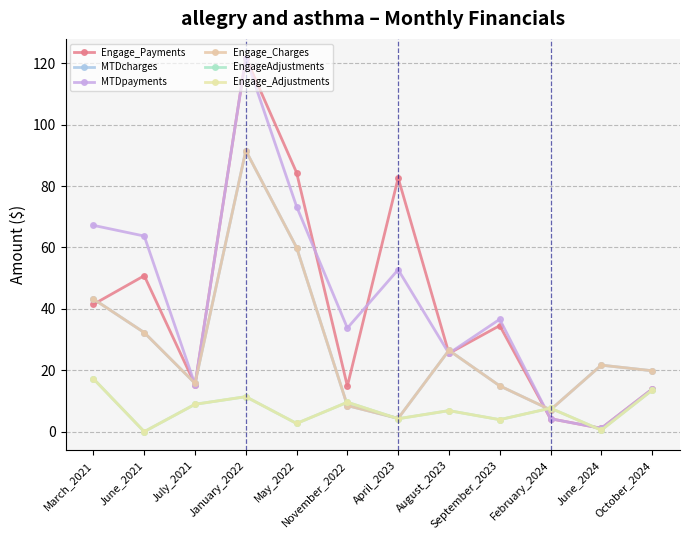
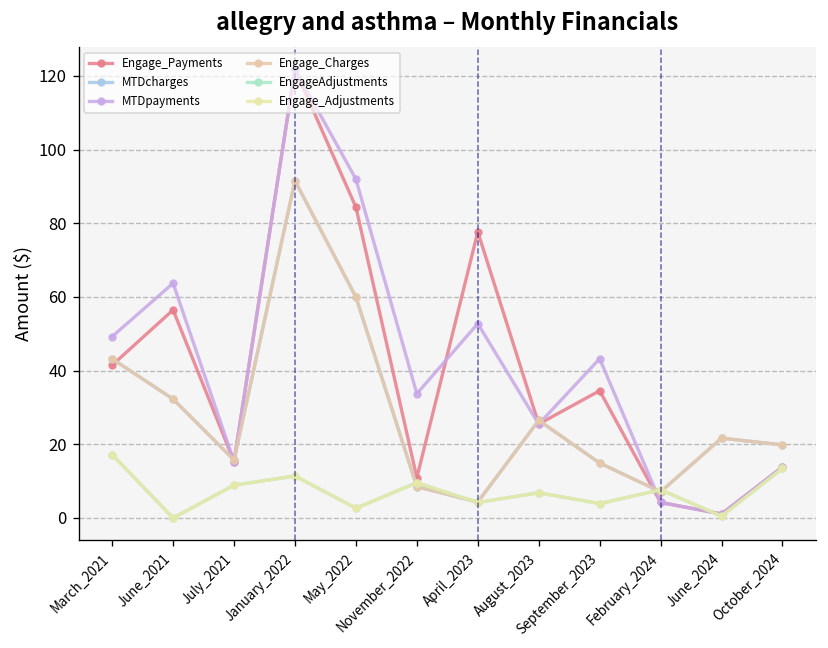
MTDpayments, March_2021: 67 -> 49
Engage_Payments, June_2021: 51 -> 56
MTDpayments, May_2022: 73 -> 92
Engage_Payments, November_2022: 15 -> 11
Engage_Payments, April_2023: 83 -> 78
MTDpayments, September_2023: 37 -> 43
